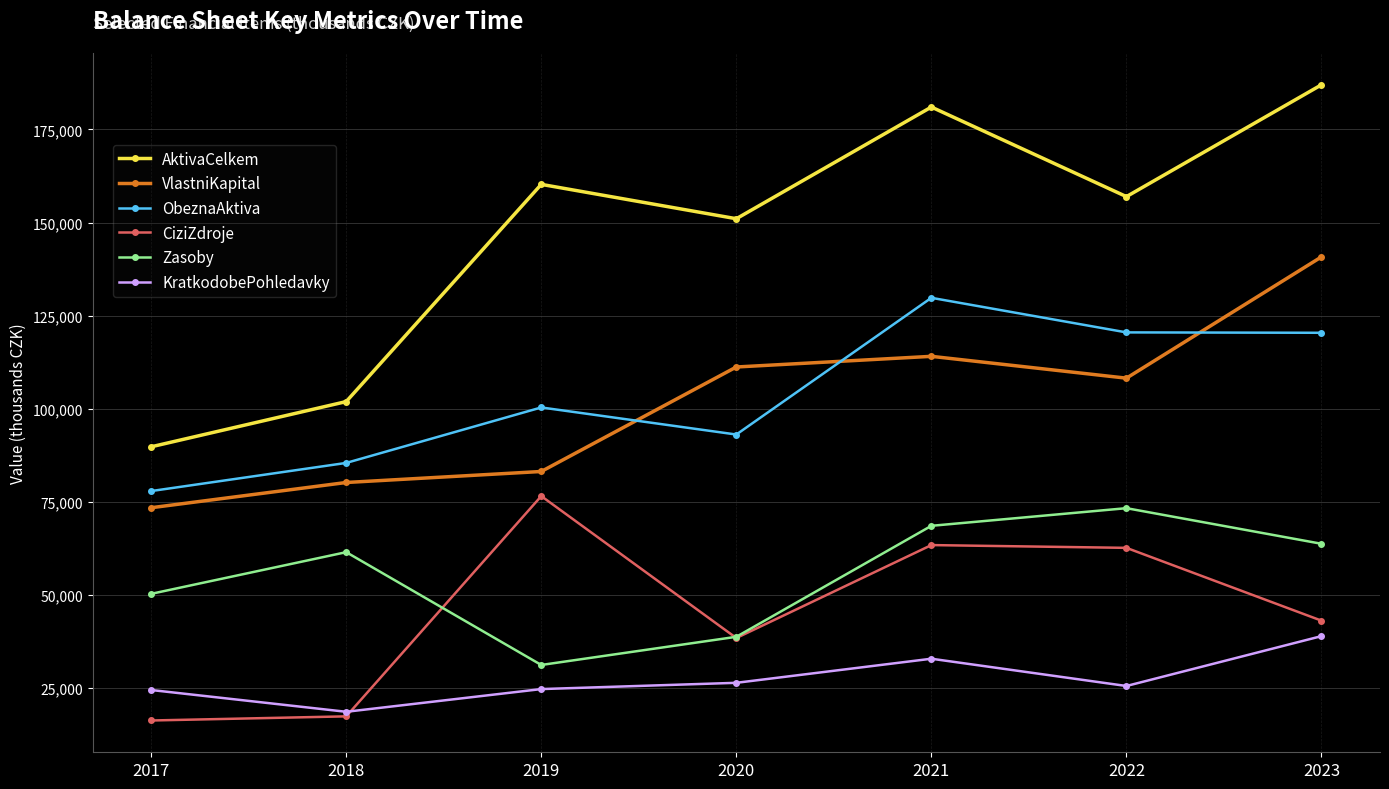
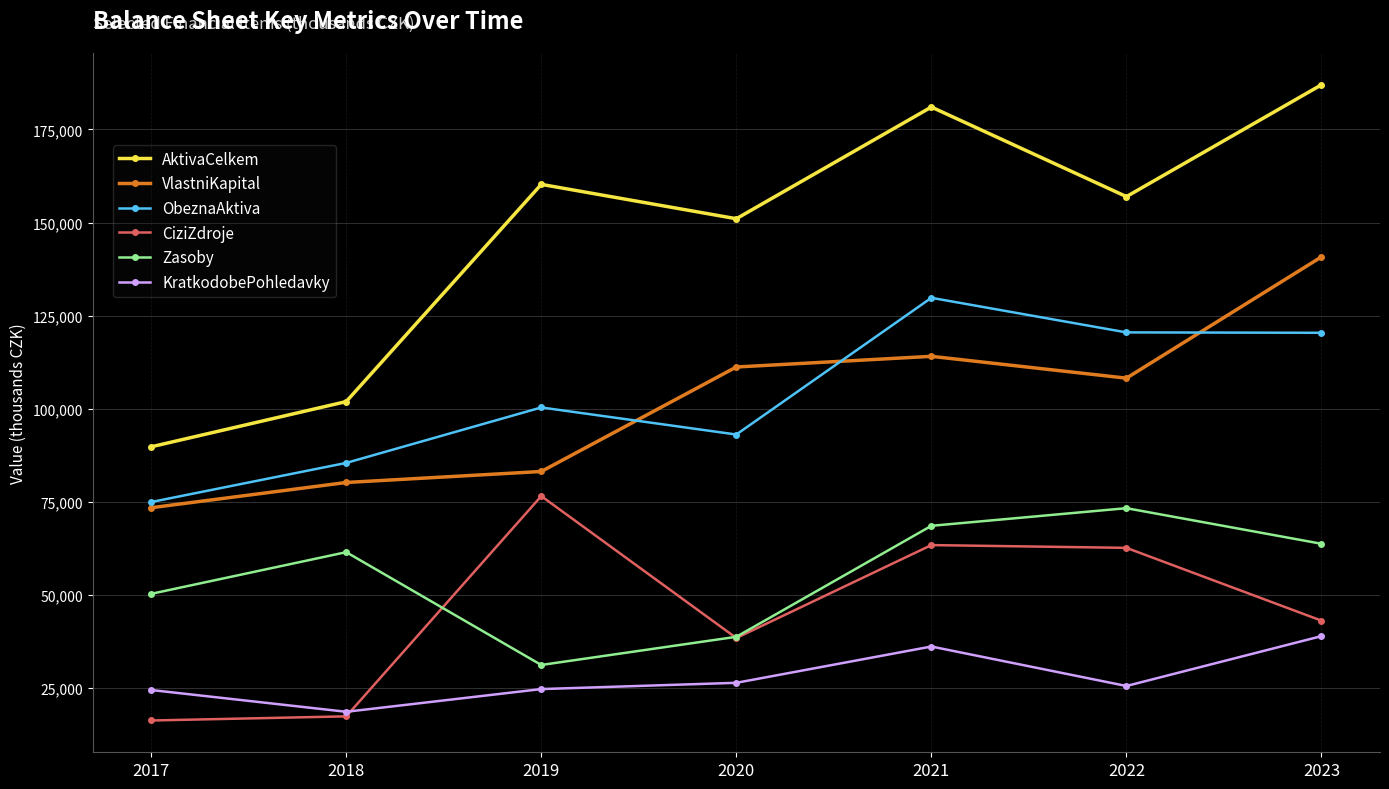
ObeznaAktiva, 2017: 78,000 -> 75,000
KratkodobePohledavky, 2021: 33,000 -> 36,000
